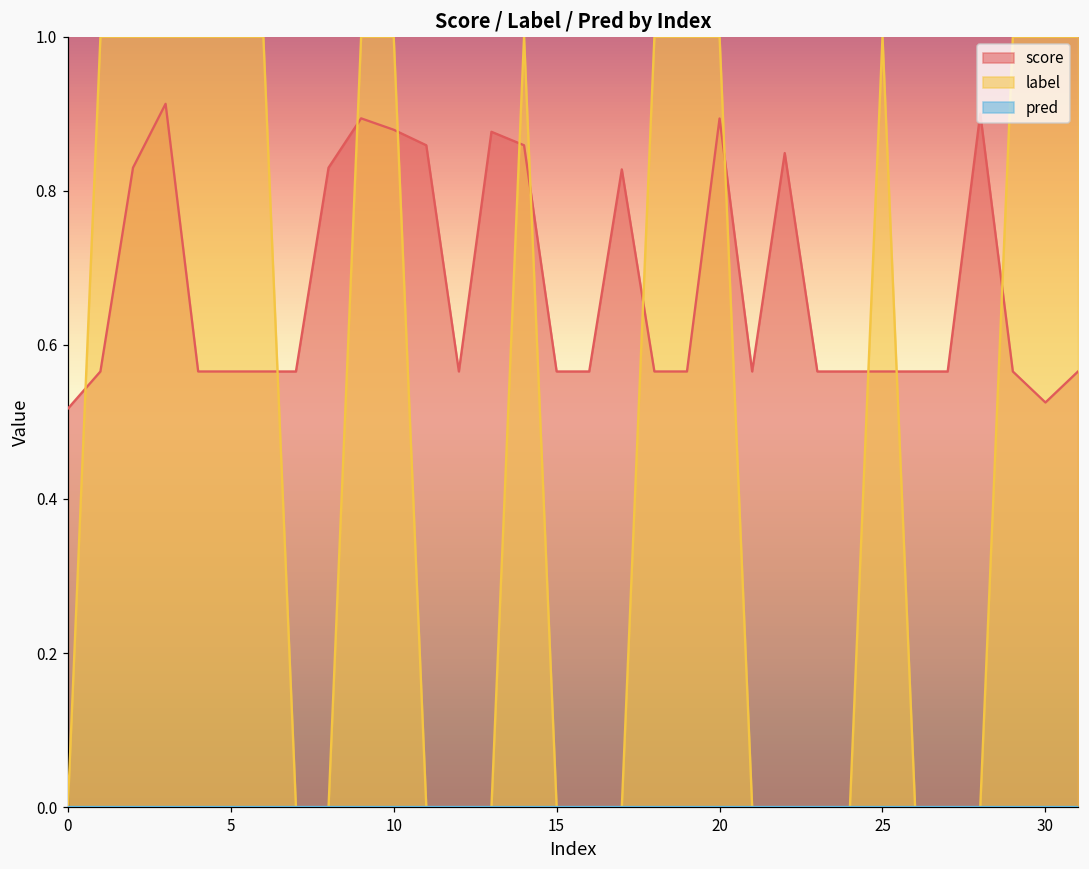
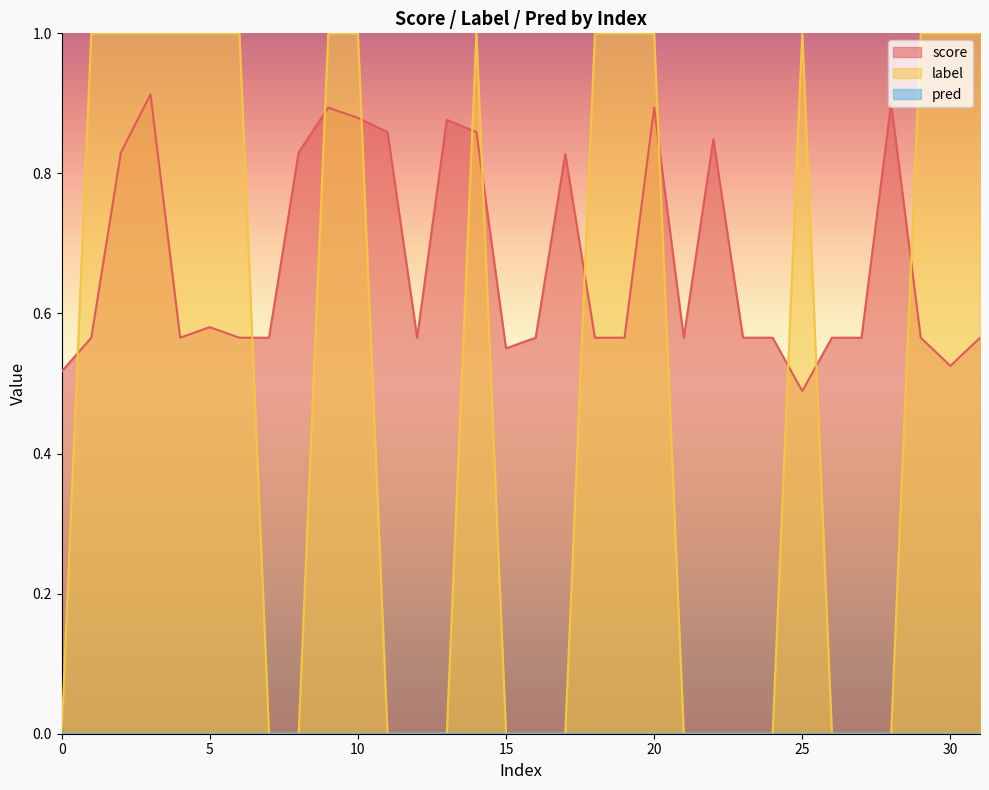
score, 5: 0.57 -> 0.58
score, 15: 0.57 -> 0.55
score, 25: 0.57 -> 0.49
